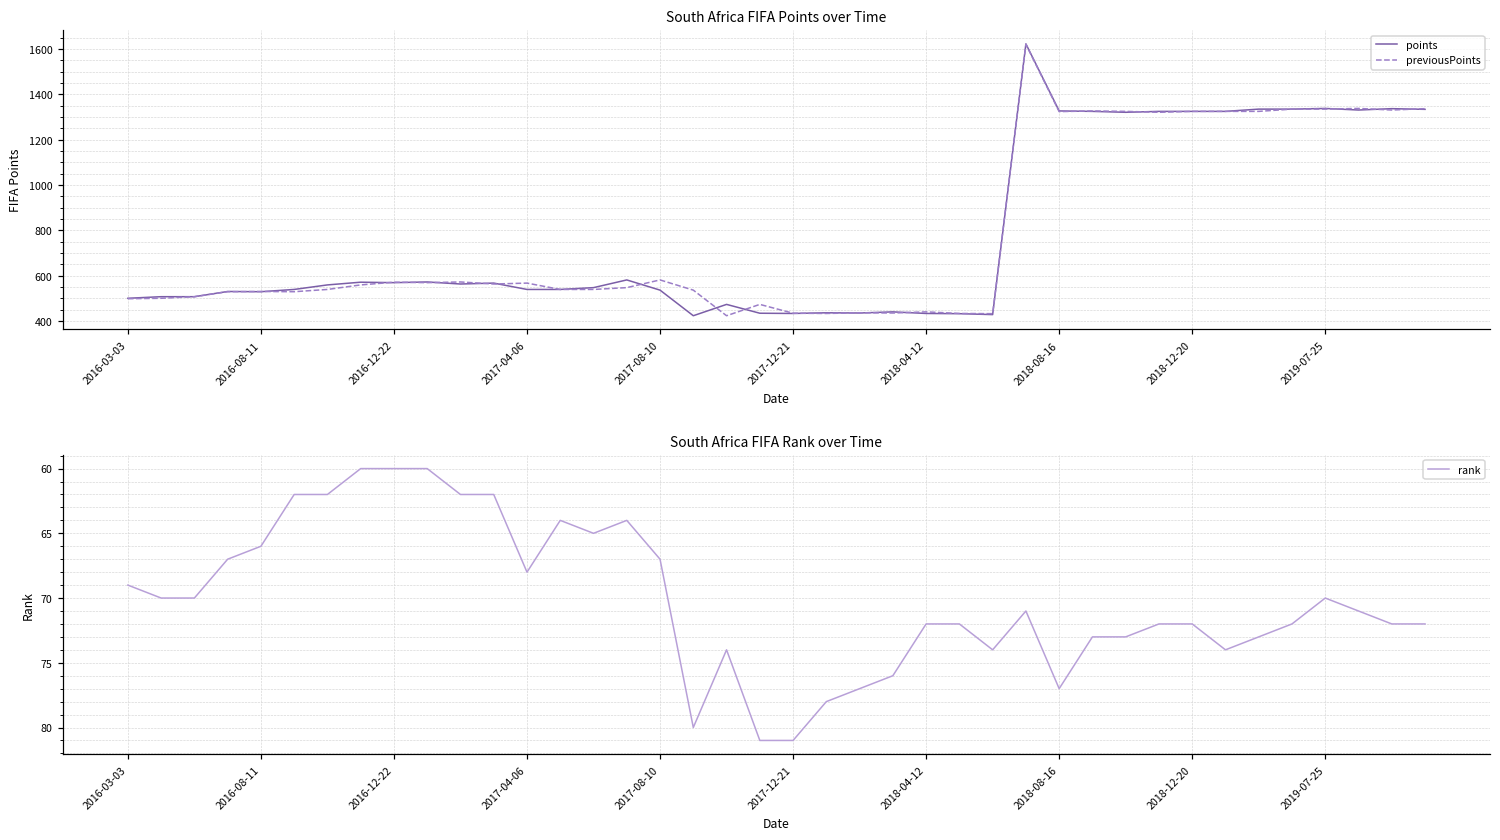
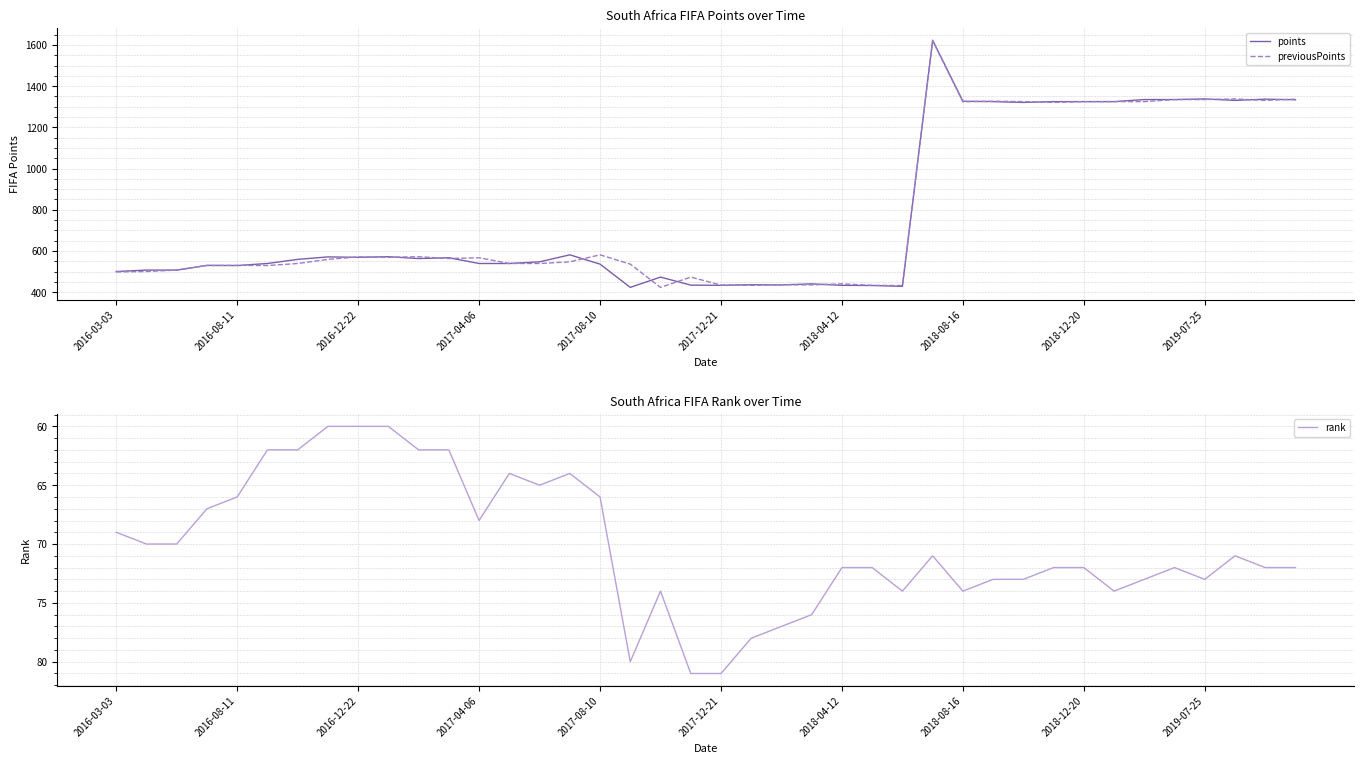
South Africa FIFA Rank over Time, 2017-08-10: 67 -> 66
South Africa FIFA Rank over Time, 2018-08-16: 77 -> 74
South Africa FIFA Rank over Time, 2019-07-25: 70 -> 73
